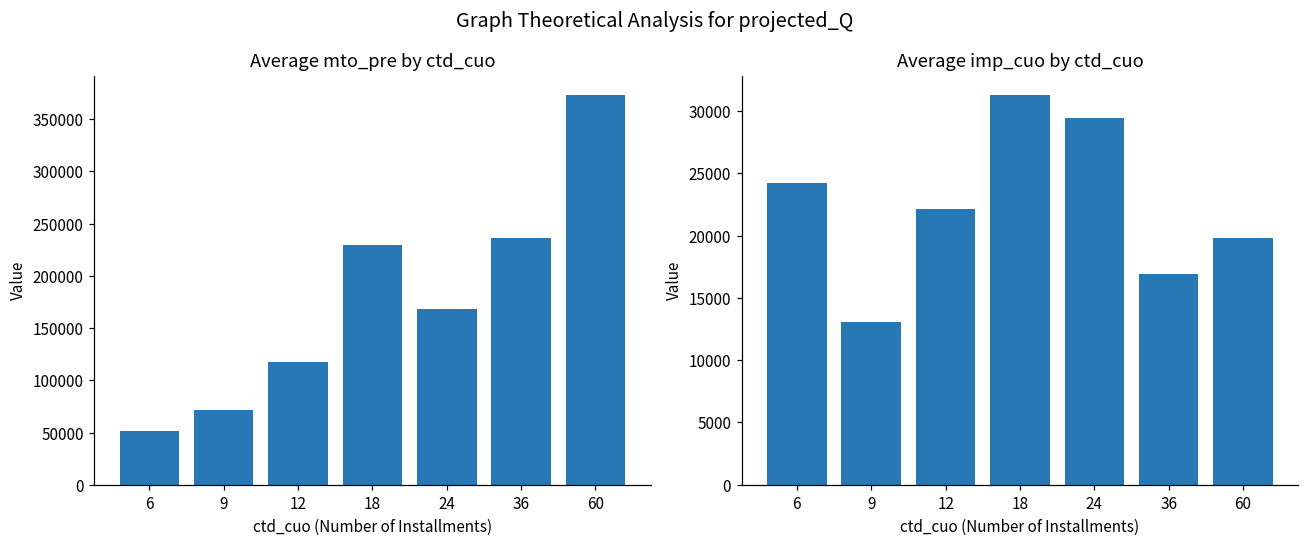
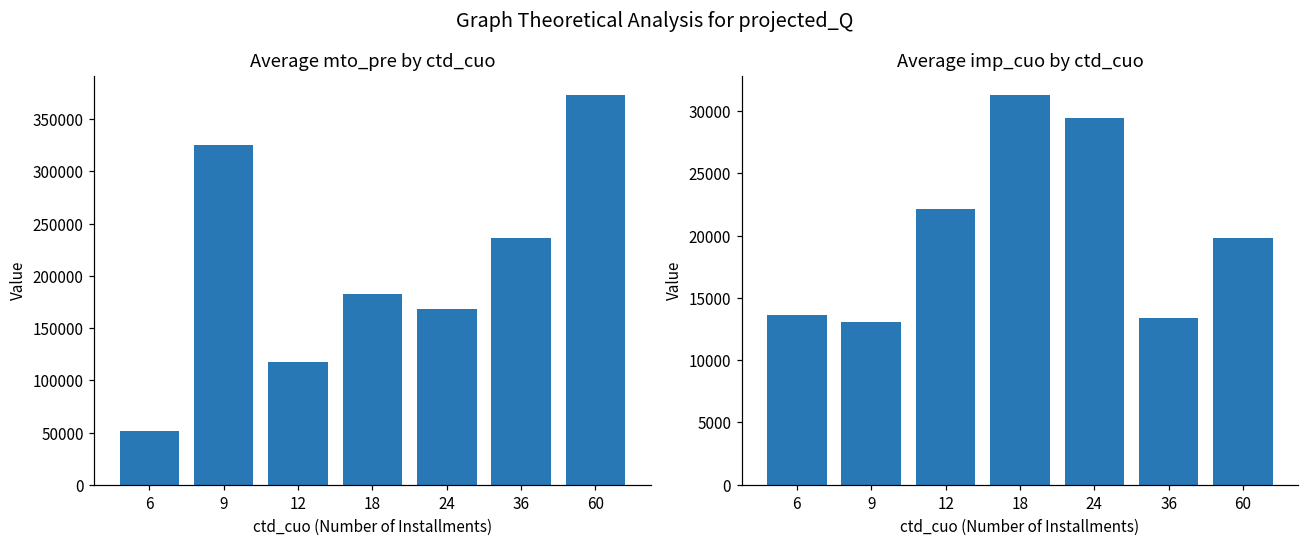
Average mto_pre by ctd_cuo, 9: 70000 -> 320000
Average mto_pre by ctd_cuo, 18: 230000 -> 180000
Average imp_cuo by ctd_cuo, 6: 24200 -> 13600
Average imp_cuo by ctd_cuo, 36: 16900 -> 13300
